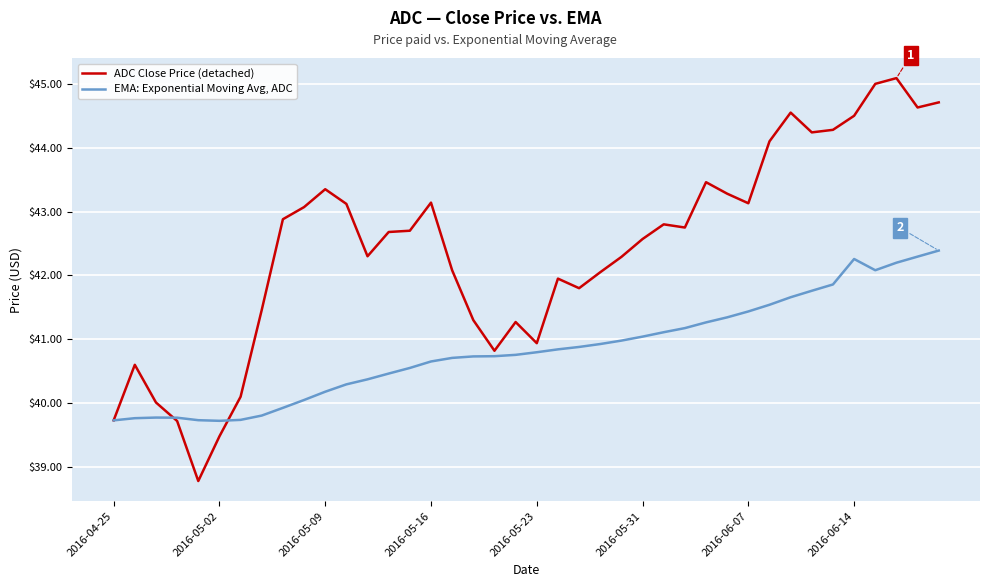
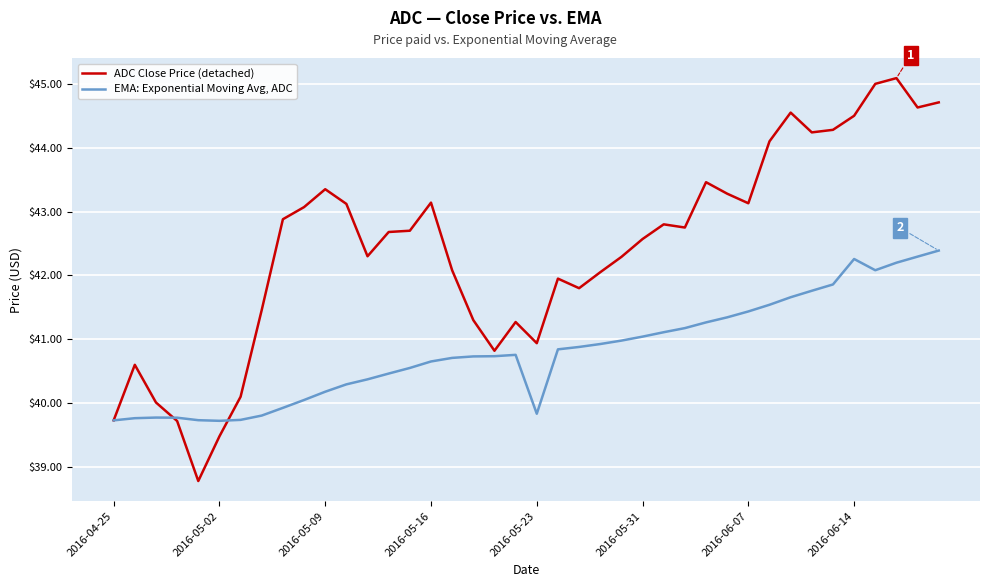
EMA: Exponential Moving Avg, ADC, 2016-05-23: $40.8 -> $39.8
